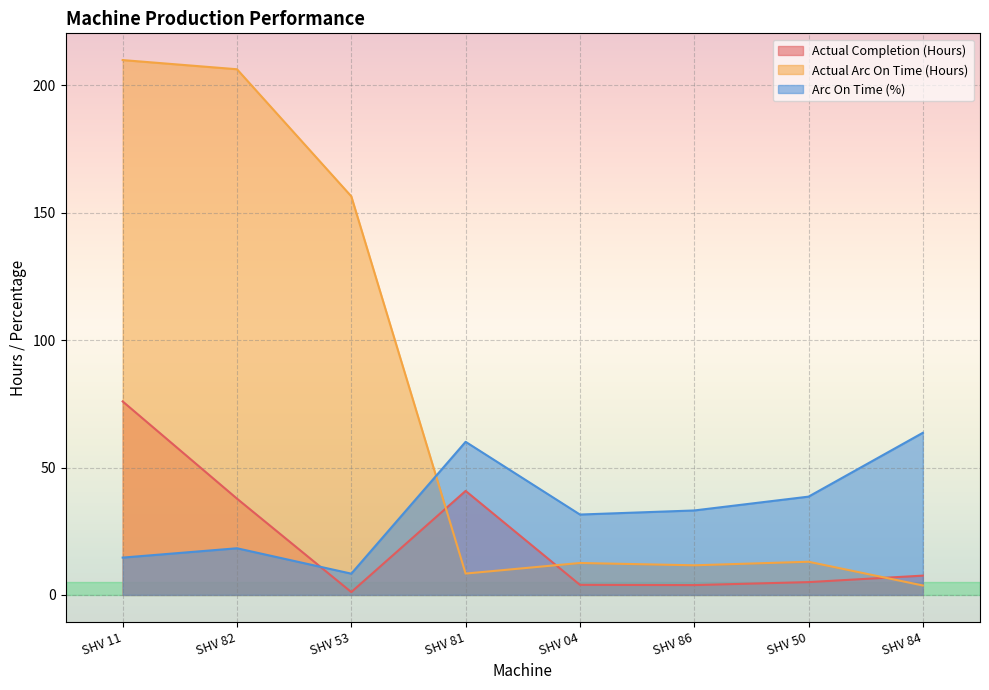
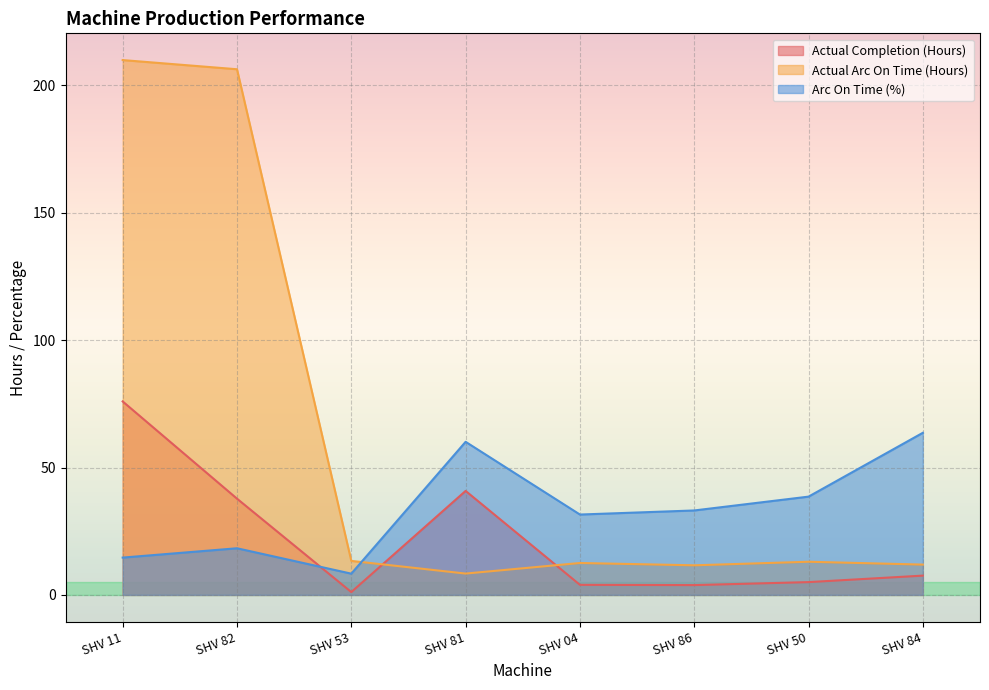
Actual Arc On Time (Hours), SHV 53: 156 -> 13
Actual Arc On Time (Hours), SHV 84: 4 -> 12
